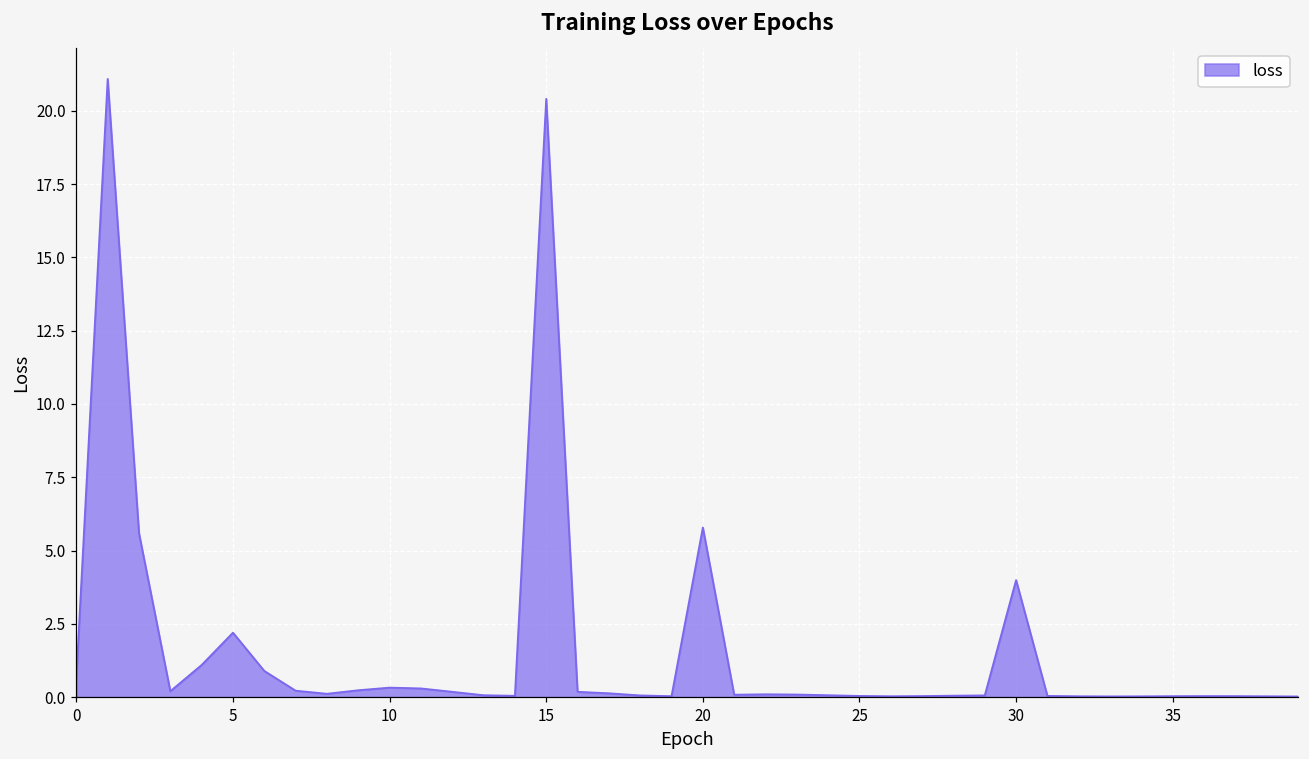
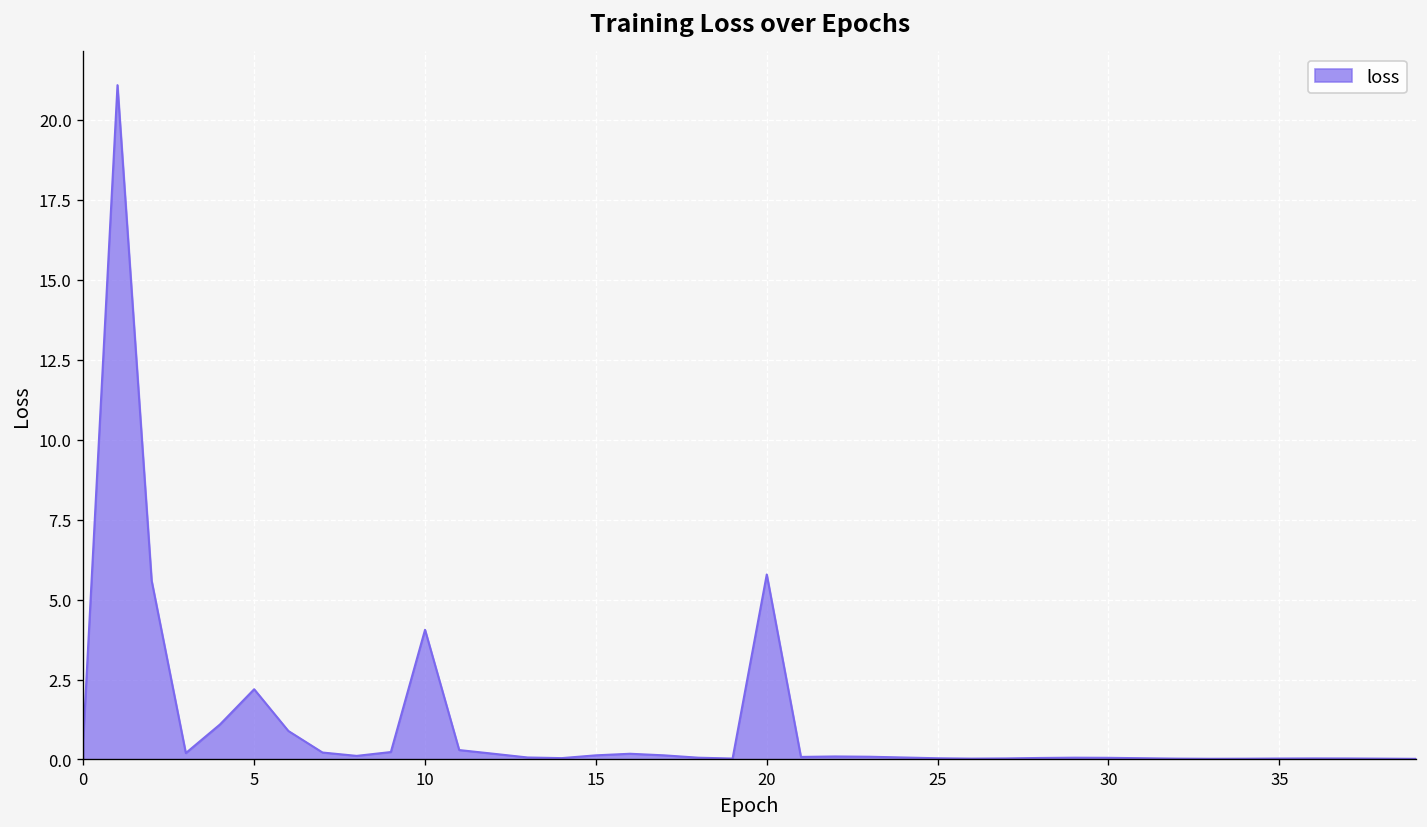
10: 0.3 -> 4.1
15: 20.4 -> 0.1
30: 4.0 -> 0.1
